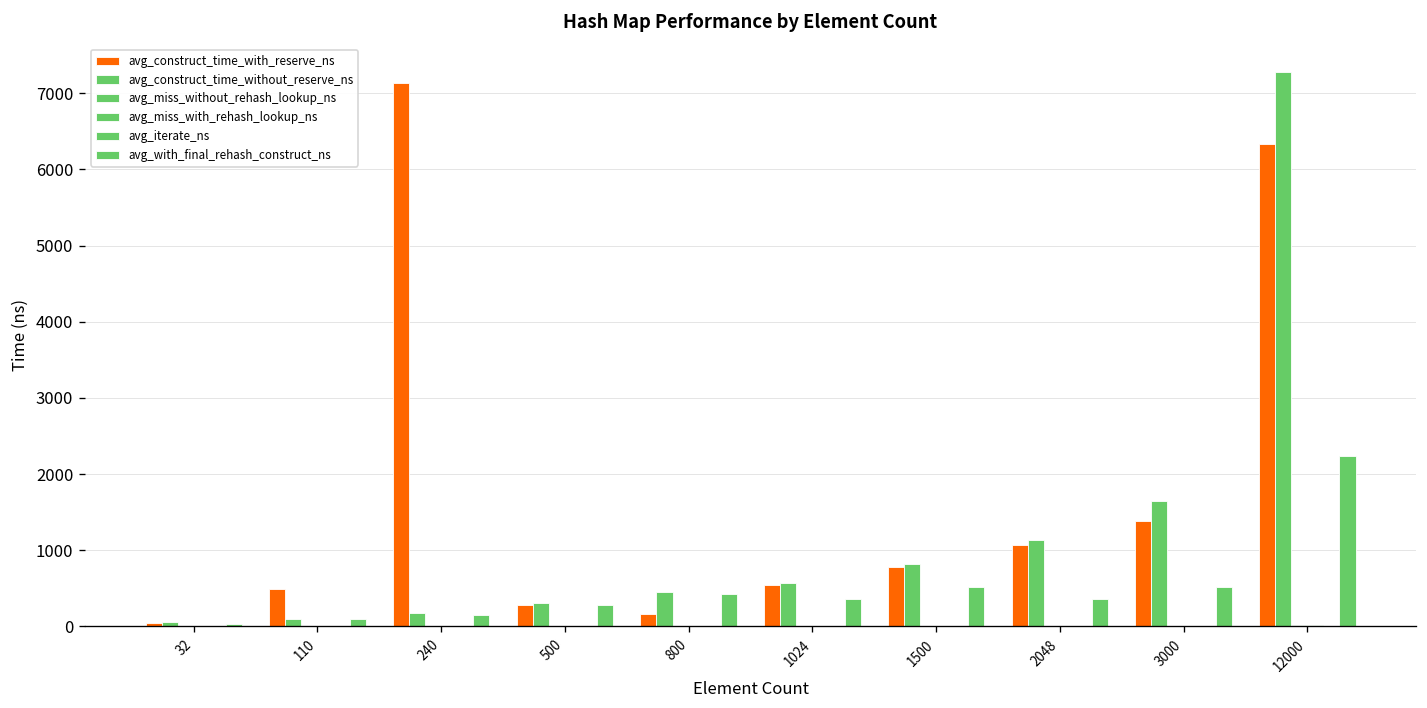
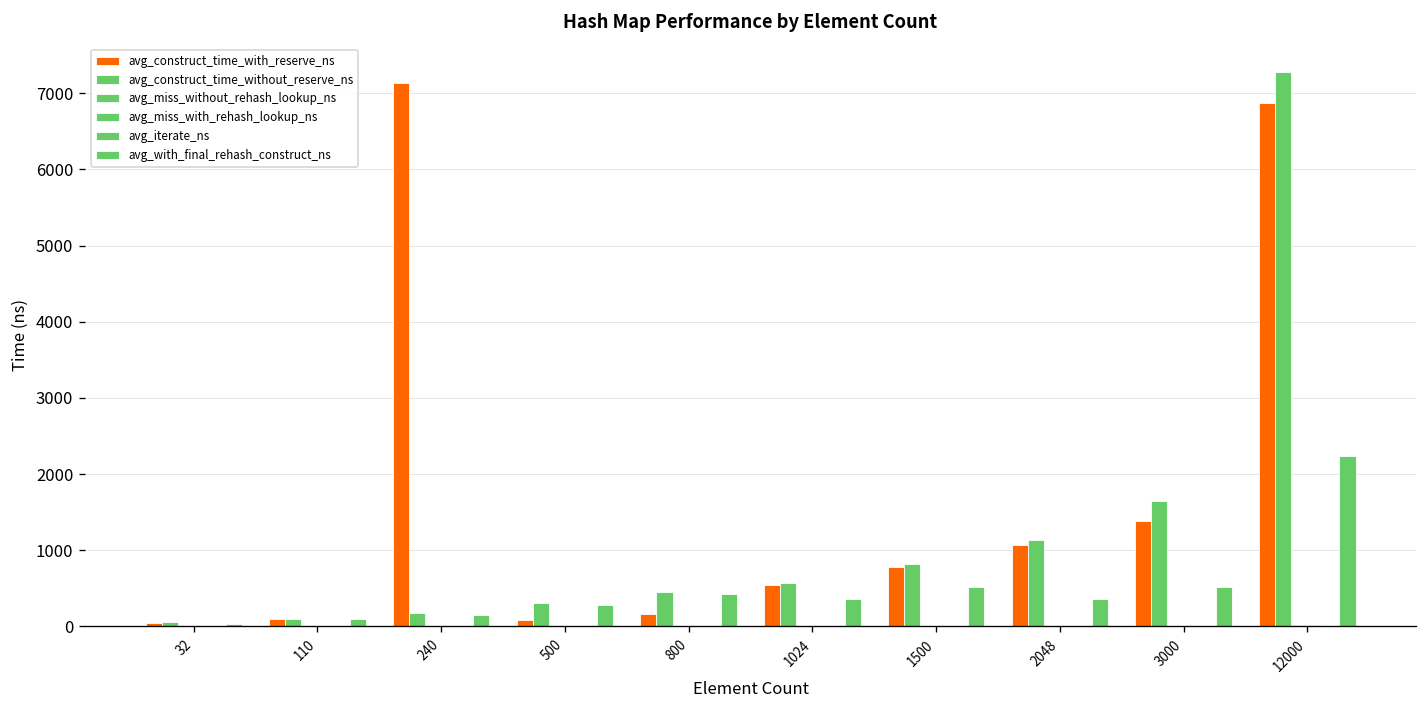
avg_construct_time_with_reserve_ns, 110: 500 -> 100
avg_construct_time_with_reserve_ns, 500: 300 -> 100
avg_construct_time_with_reserve_ns, 12000: 6300 -> 6900
